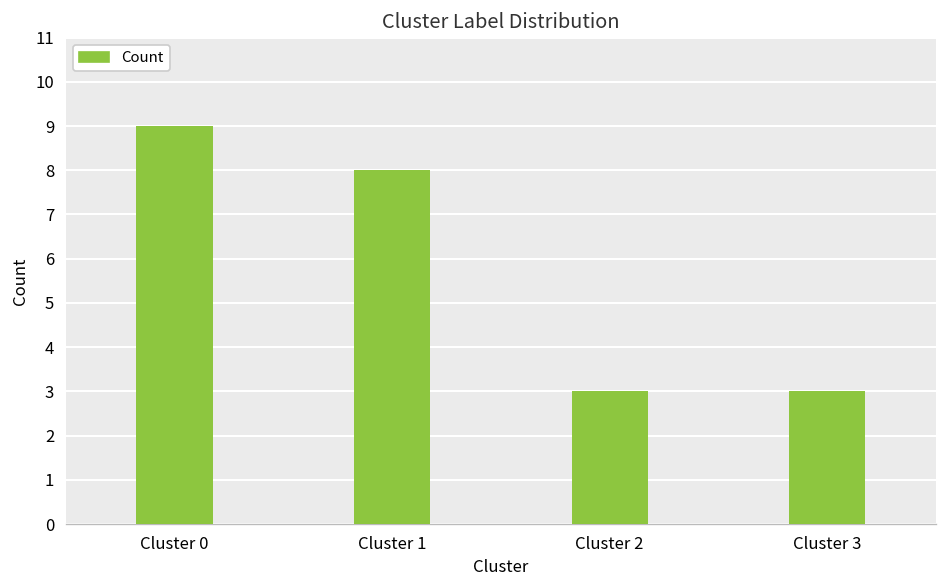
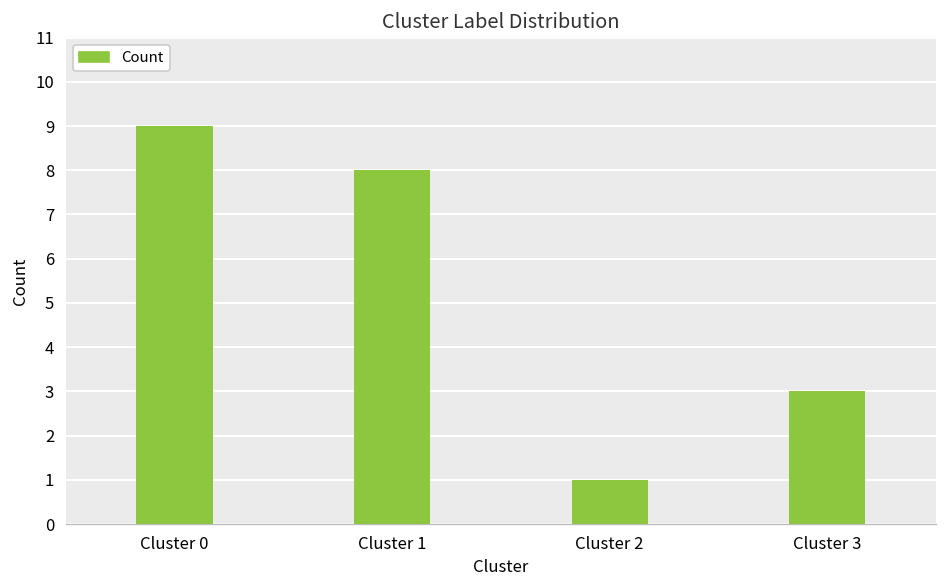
Cluster 2: 3 -> 1
